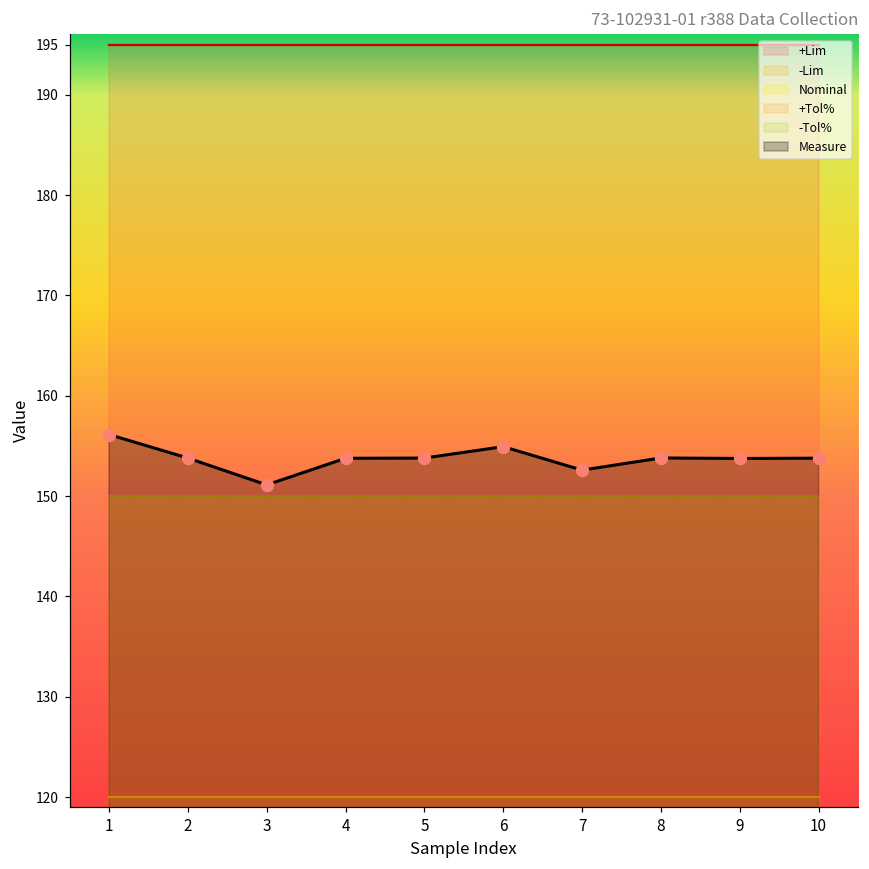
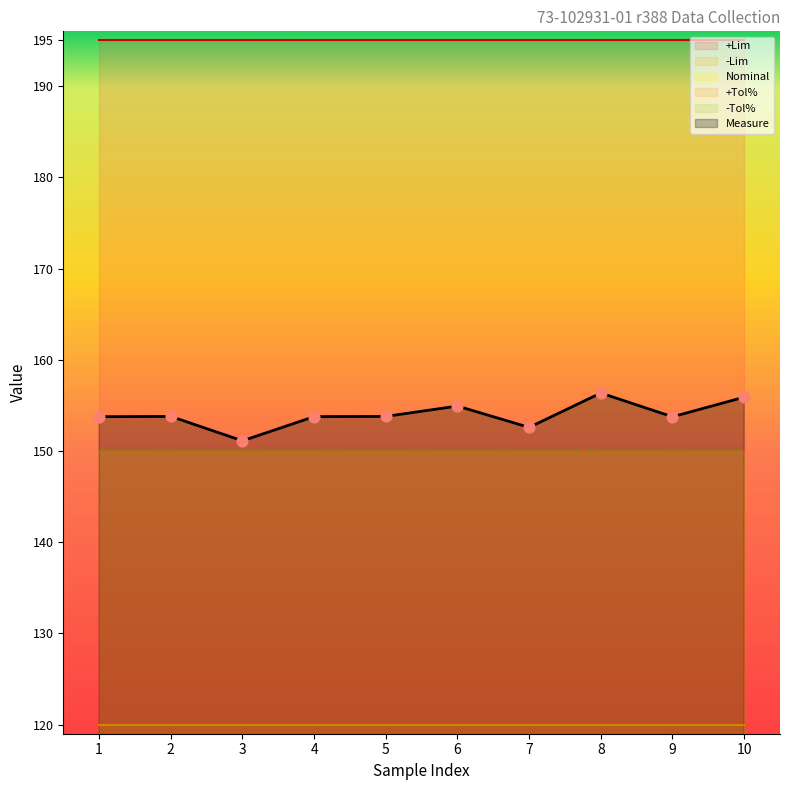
Measure, 1: 156 -> 154
Measure, 8: 154 -> 156
Measure, 10: 154 -> 156
